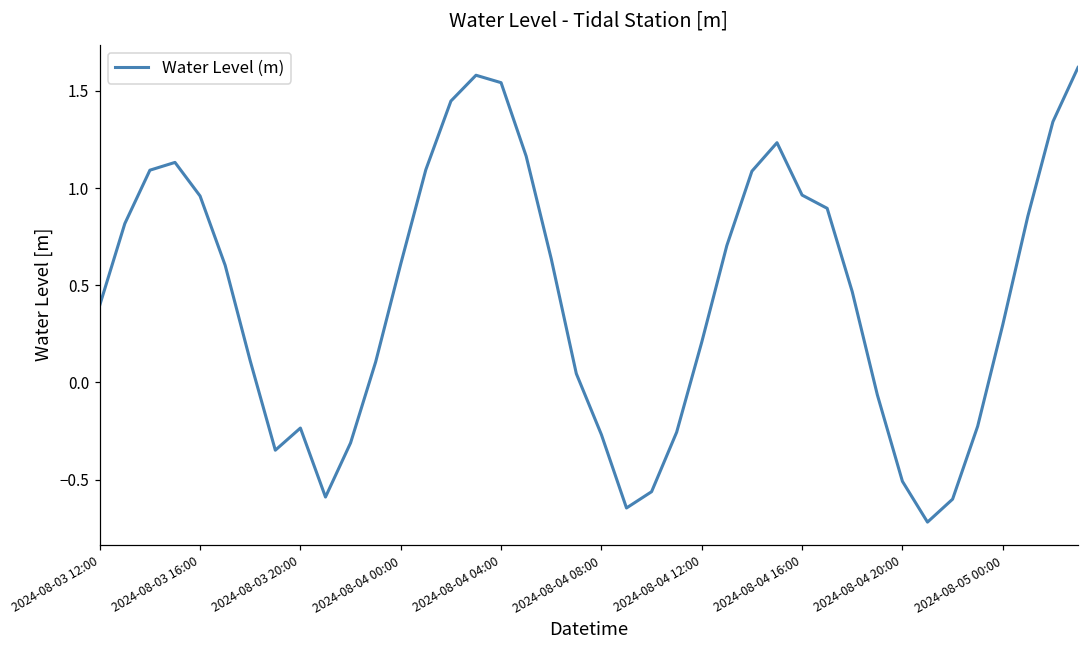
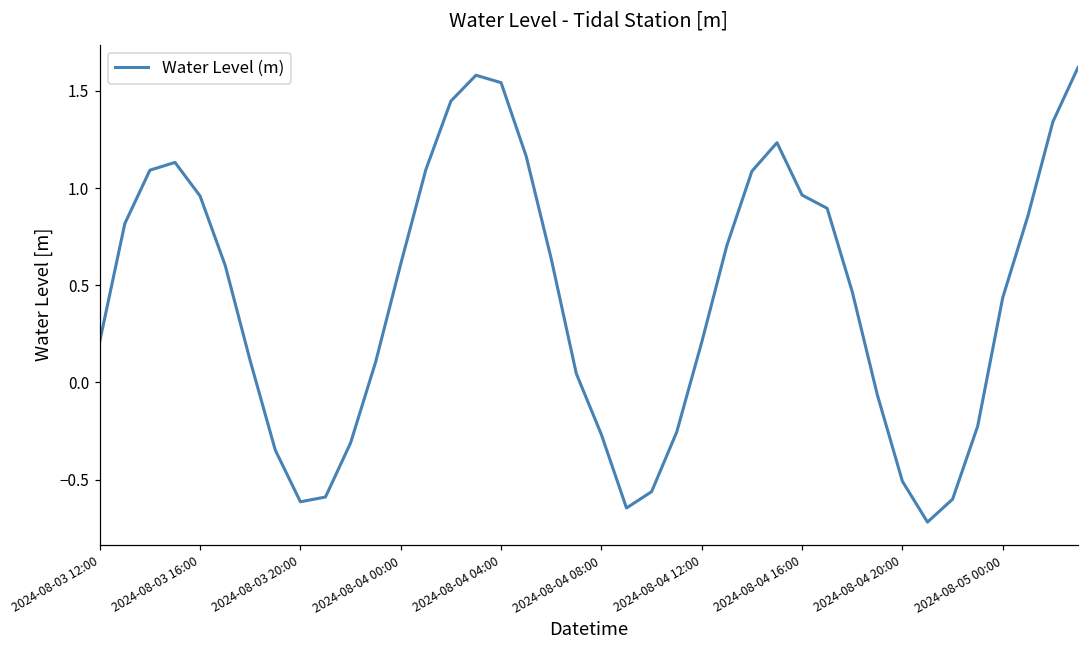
2024-08-03 12:00: 0.40 -> 0.21
2024-08-03 20:00: -0.23 -> -0.61
2024-08-05 00:00: 0.30 -> 0.44
